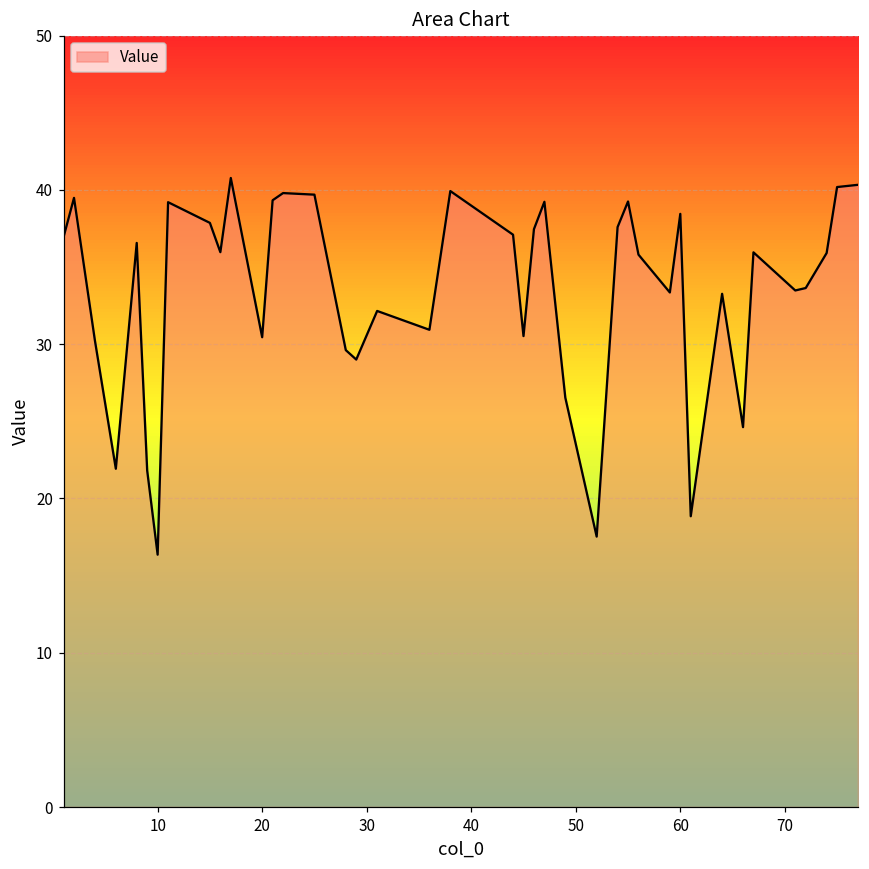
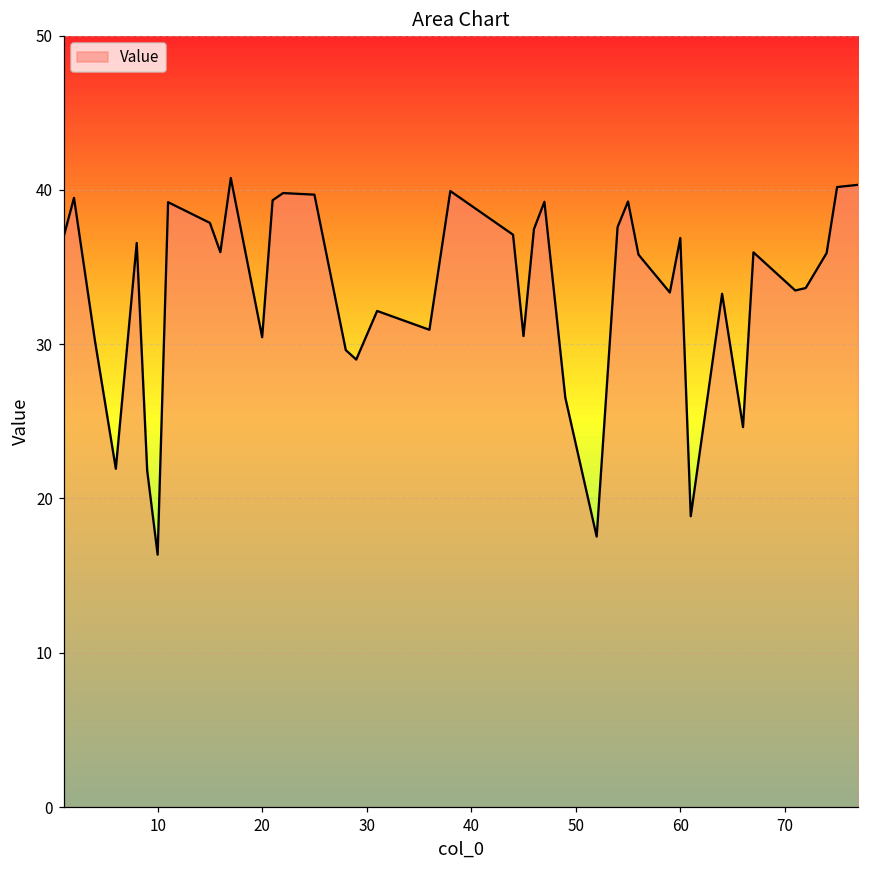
60: 38.4 -> 36.9
